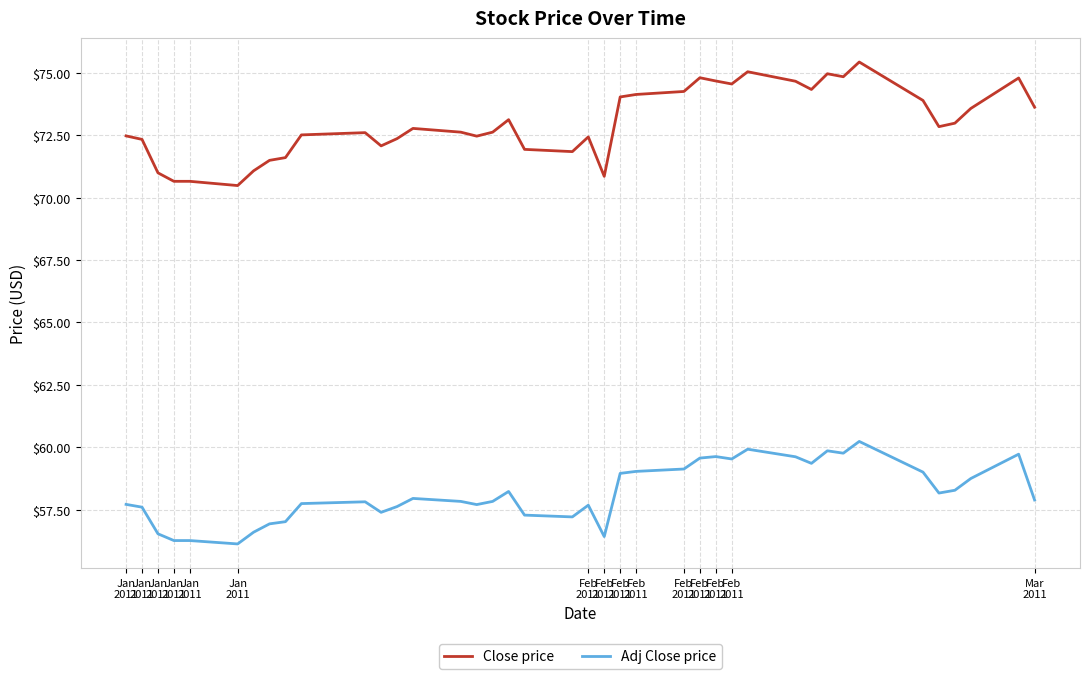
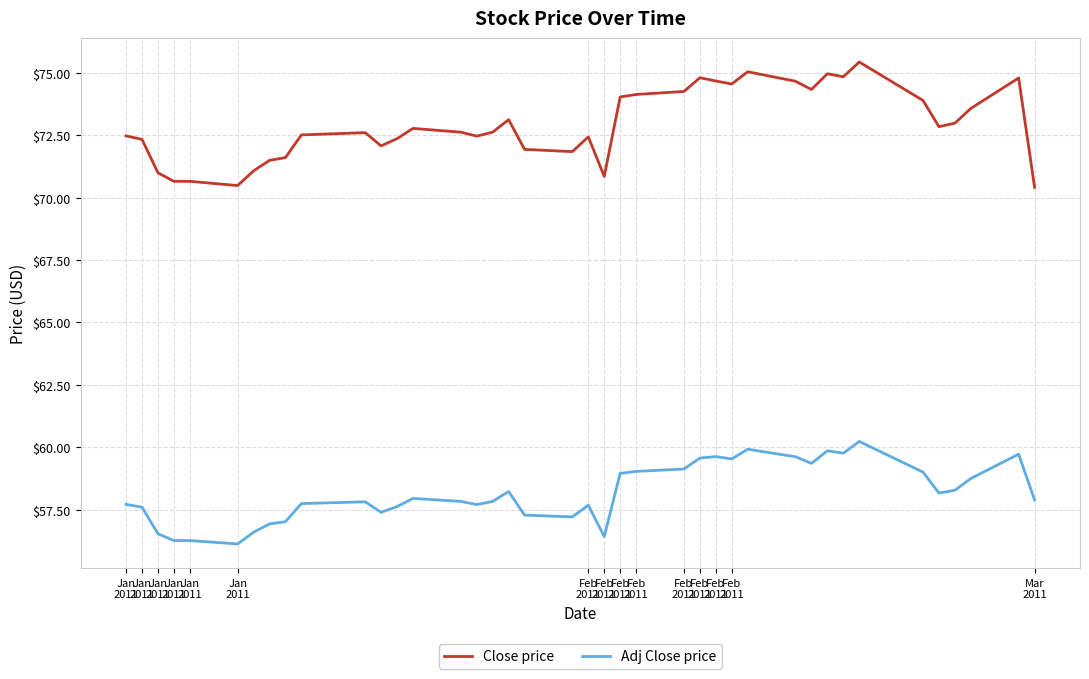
Close price, Mar 2011: $73.6 -> $70.4
